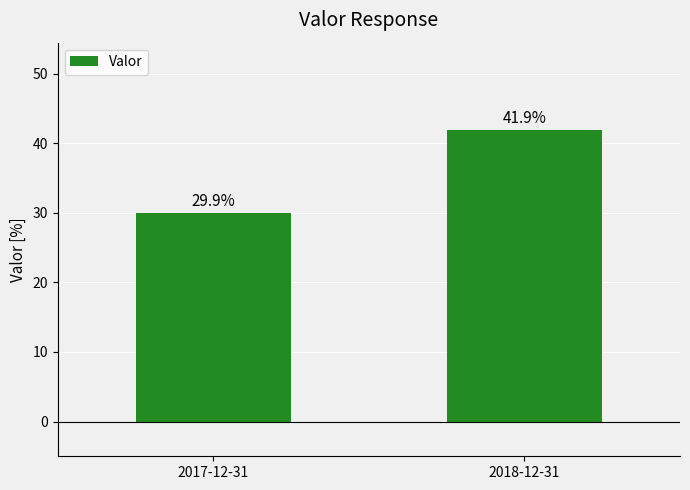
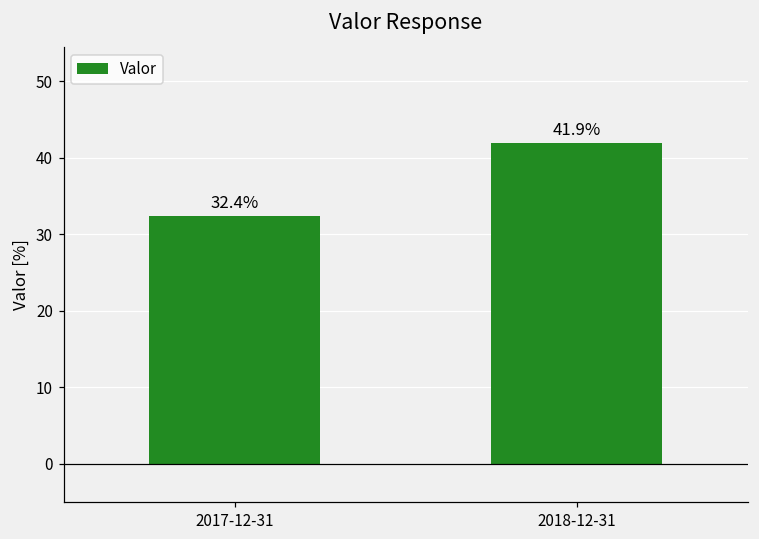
2017-12-31: 29.9% -> 32.4%
